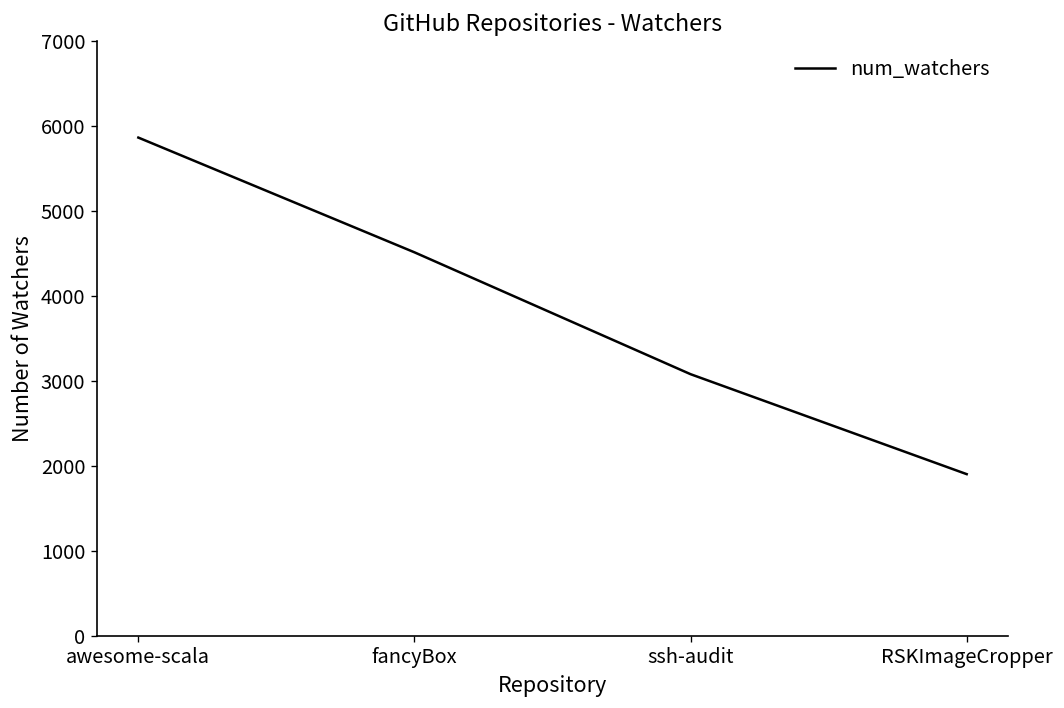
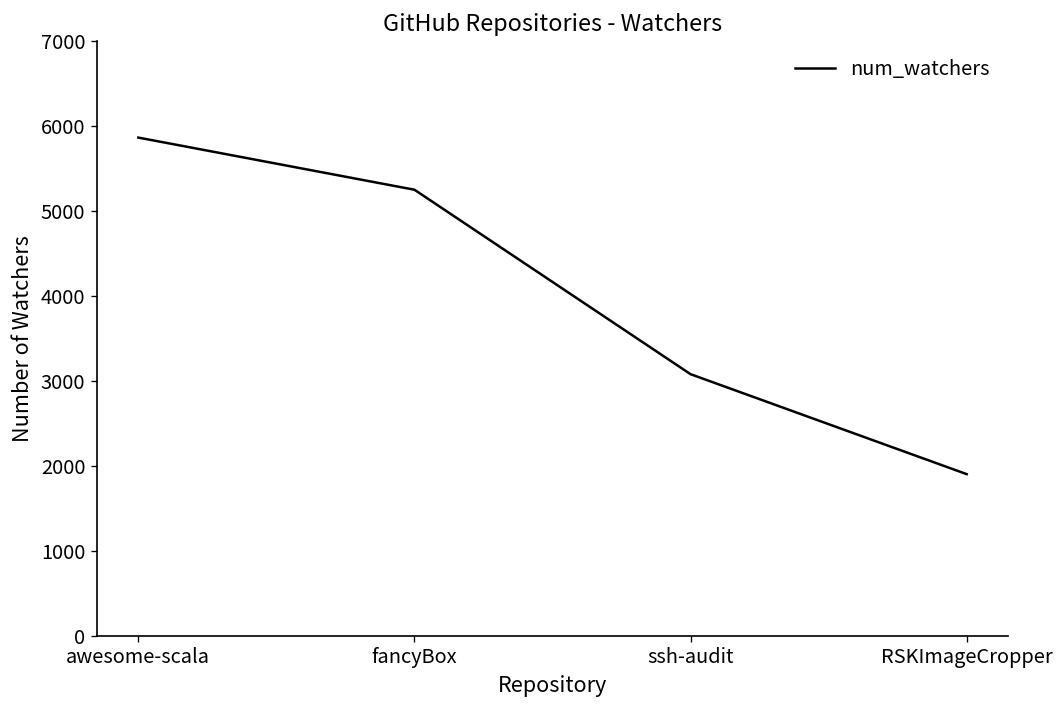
fancyBox: 4500 -> 5300
